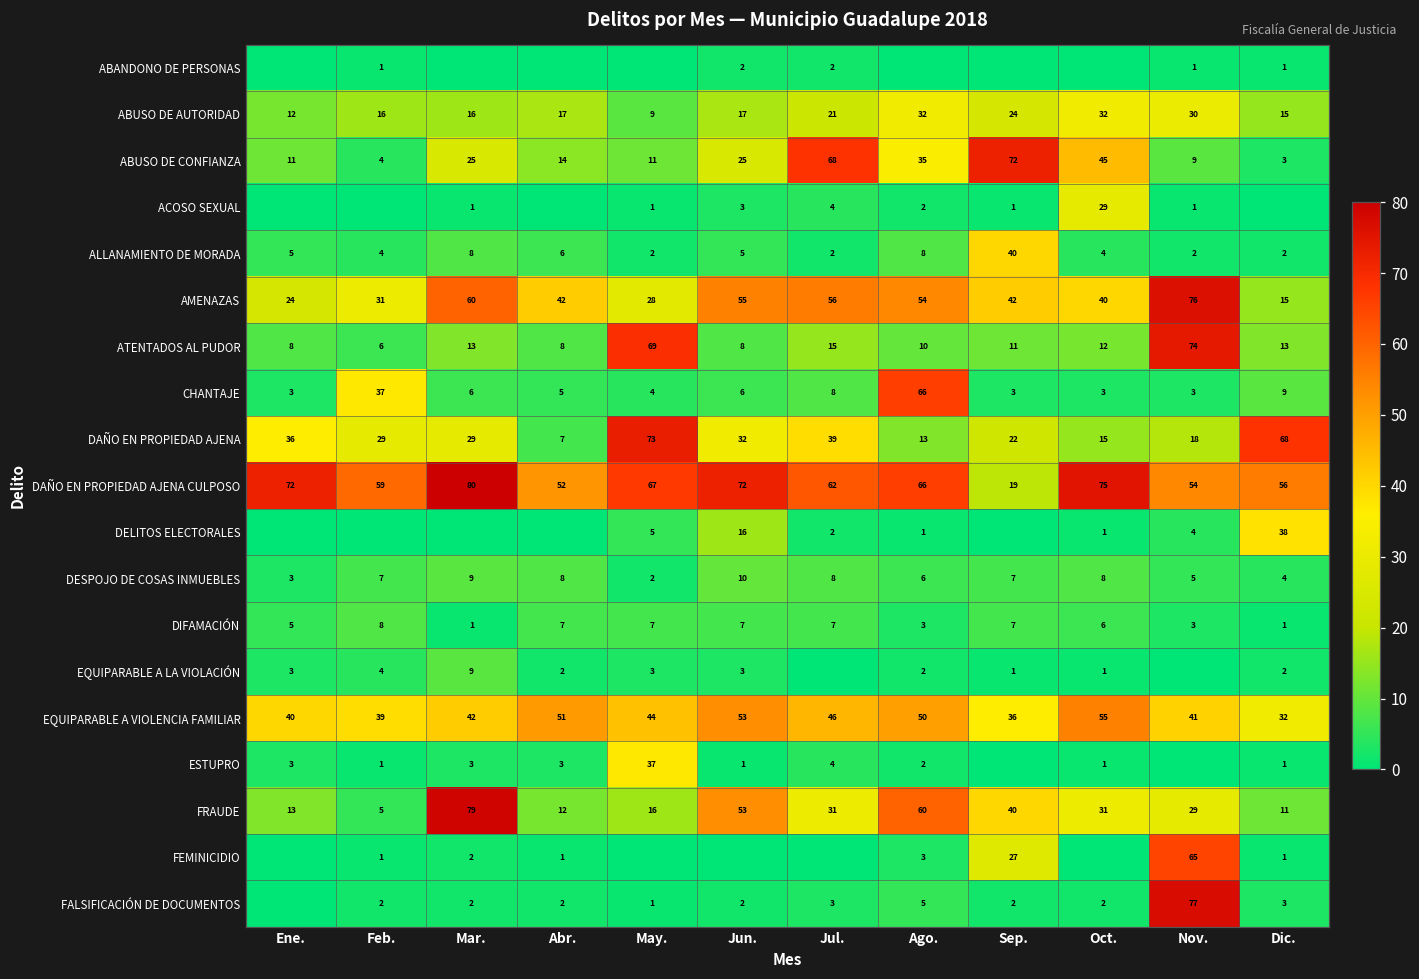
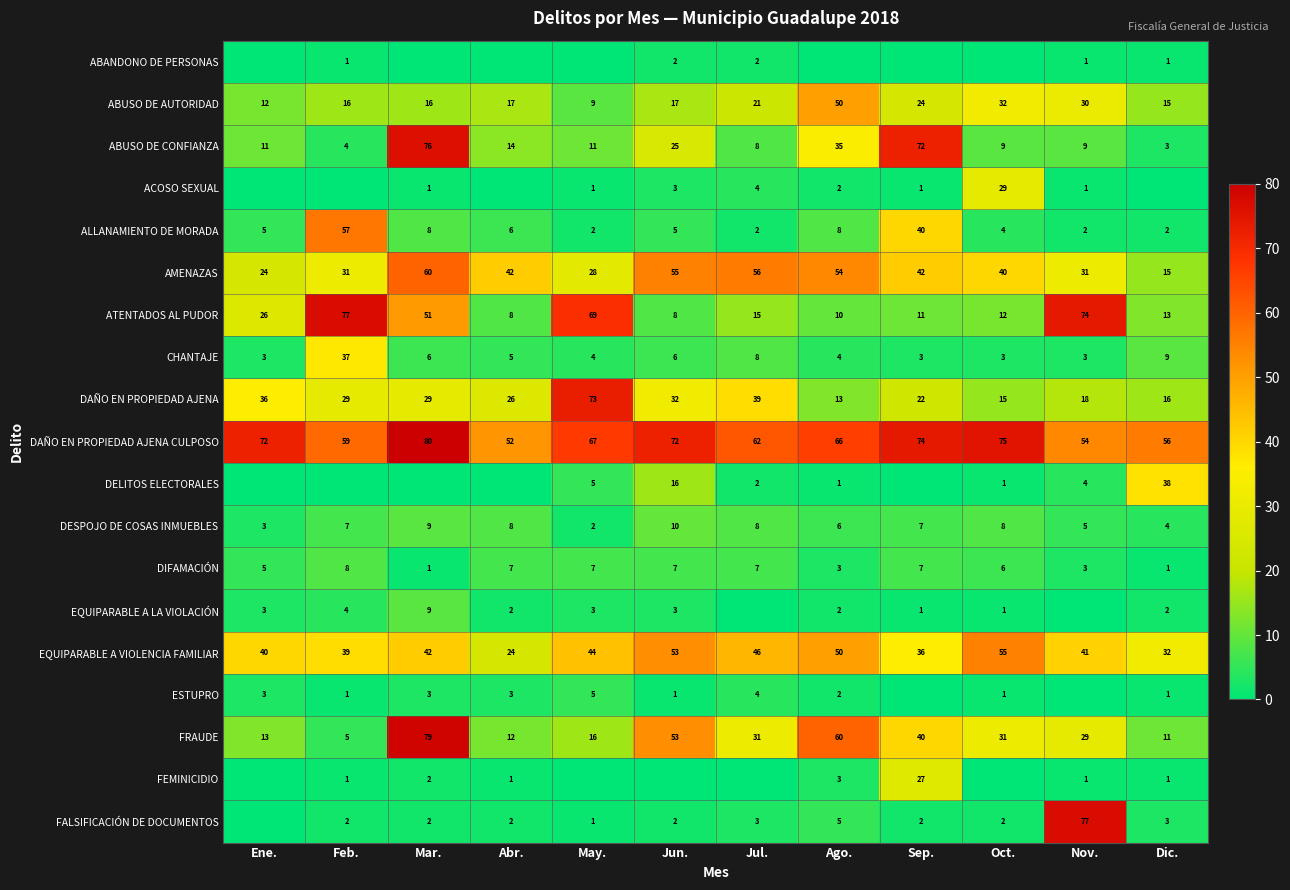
ABUSO DE AUTORIDAD, Ago.: 32 -> 50
ABUSO DE CONFIANZA, Mar.: 25 -> 76
ABUSO DE CONFIANZA, Jul.: 68 -> 8
ABUSO DE CONFIANZA, Oct.: 45 -> 9
ALLANAMIENTO DE MORADA, Feb.: 4 -> 57
AMENAZAS, Nov.: 76 -> 31
ATENTADOS AL PUDOR, Ene.: 8 -> 26
ATENTADOS AL PUDOR, Feb.: 6 -> 77
ATENTADOS AL PUDOR, Mar.: 13 -> 51
CHANTAJE, Ago.: 66 -> 4
DAÑO EN PROPIEDAD AJENA, Abr.: 7 -> 26
DAÑO EN PROPIEDAD AJENA, Dic.: 68 -> 16
DAÑO EN PROPIEDAD AJENA CULPOSO, Sep.: 19 -> 74
EQUIPARABLE A VIOLENCIA FAMILIAR, Abr.: 51 -> 24
ESTUPRO, May.: 37 -> 5
FEMINICIDIO, Nov.: 65 -> 1
